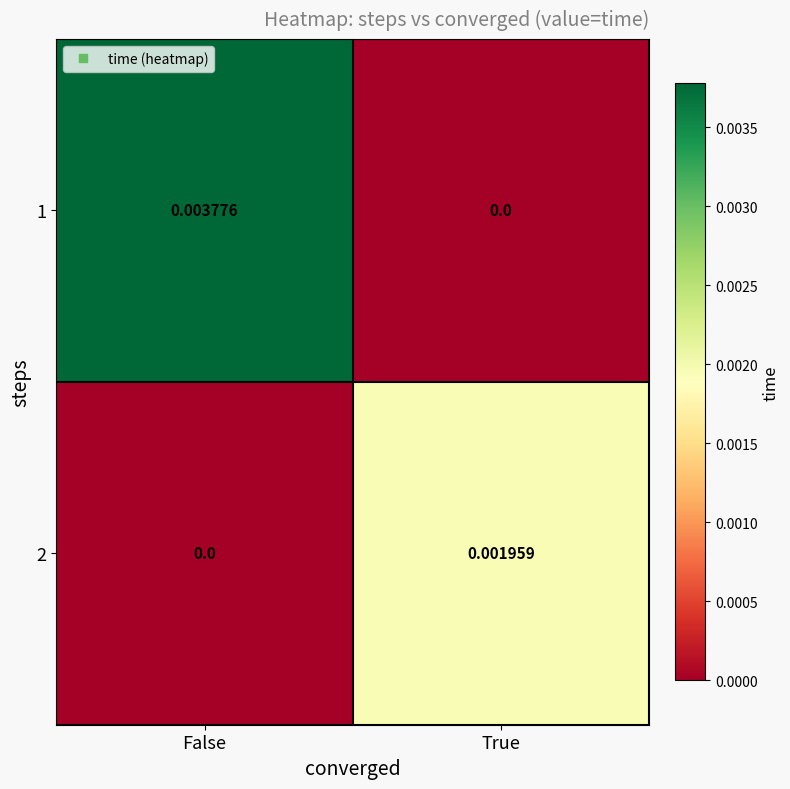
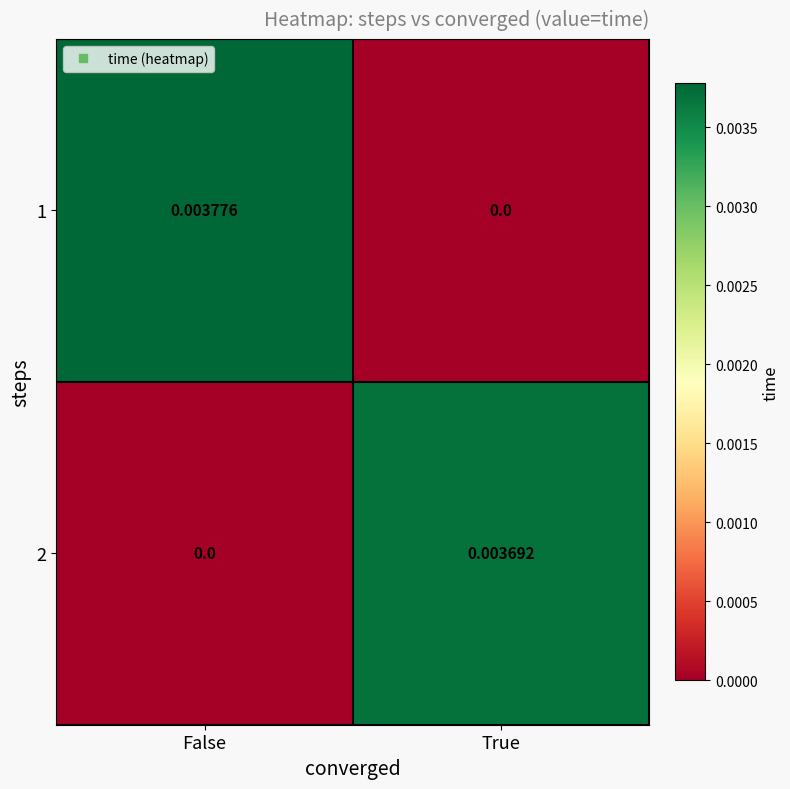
2, True: 0.001959 -> 0.003692
